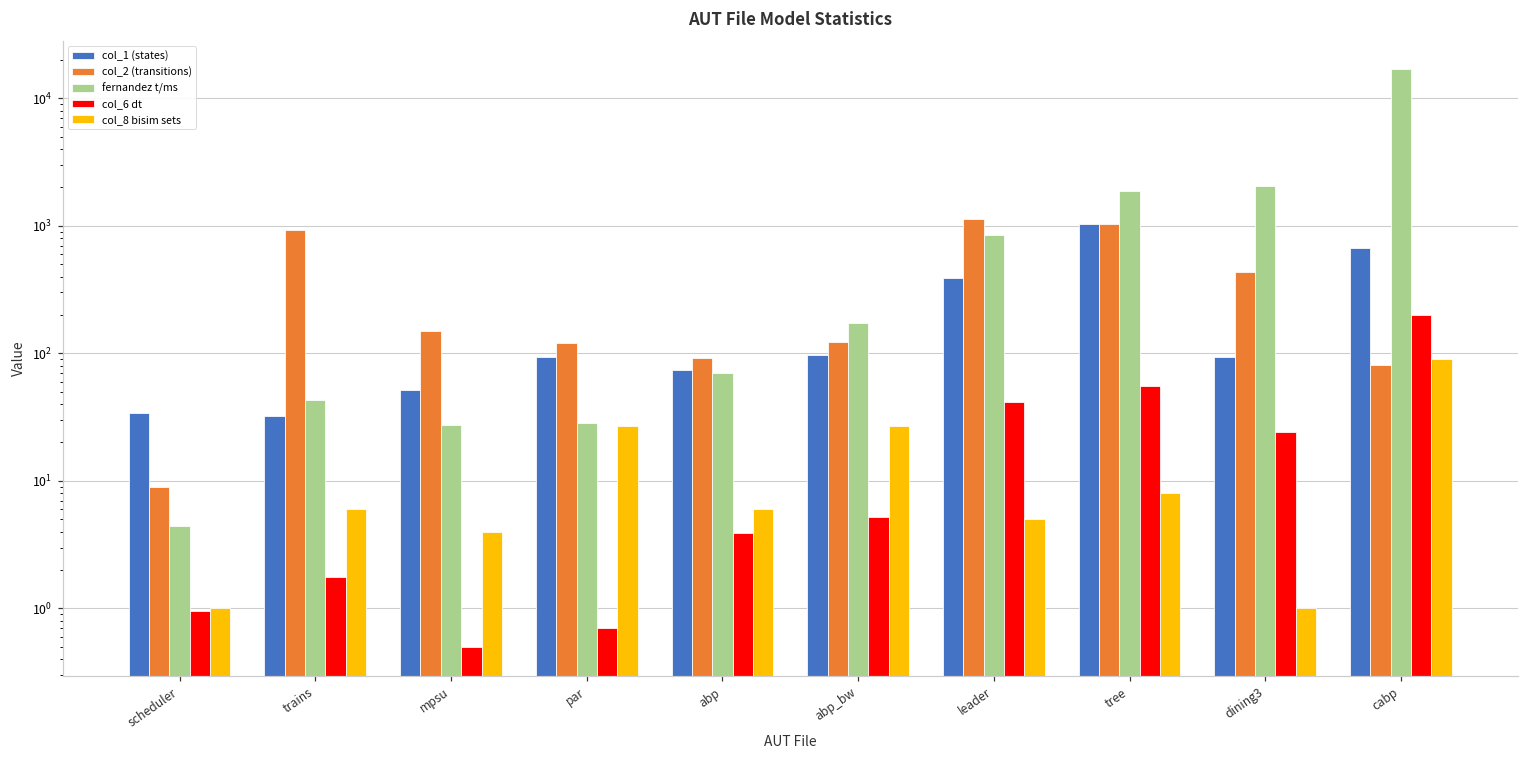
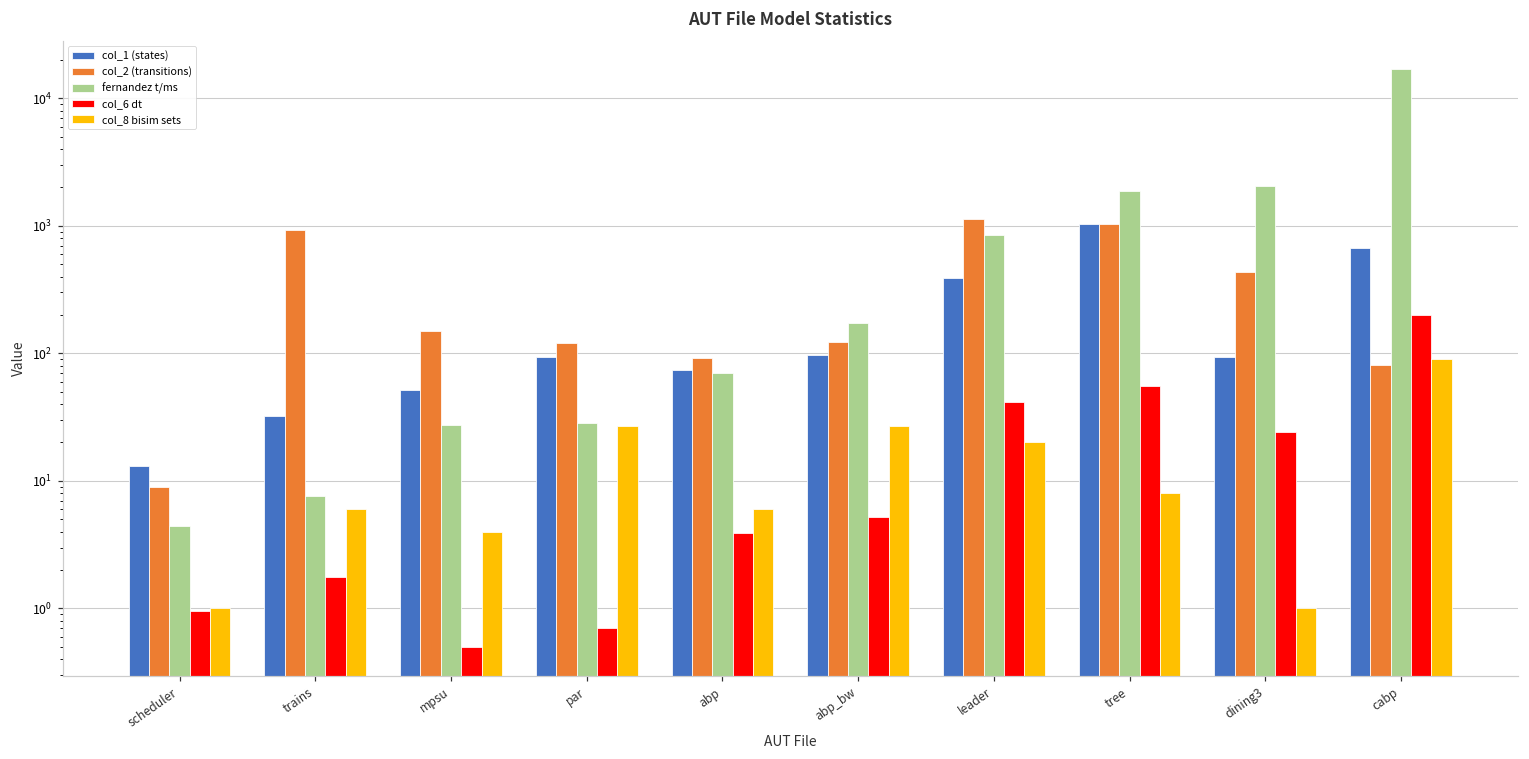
col_1 (states), scheduler: 34 -> 13
fernandez t/ms, trains: 43 -> 8
col_8 bisim sets, leader: 5 -> 20
